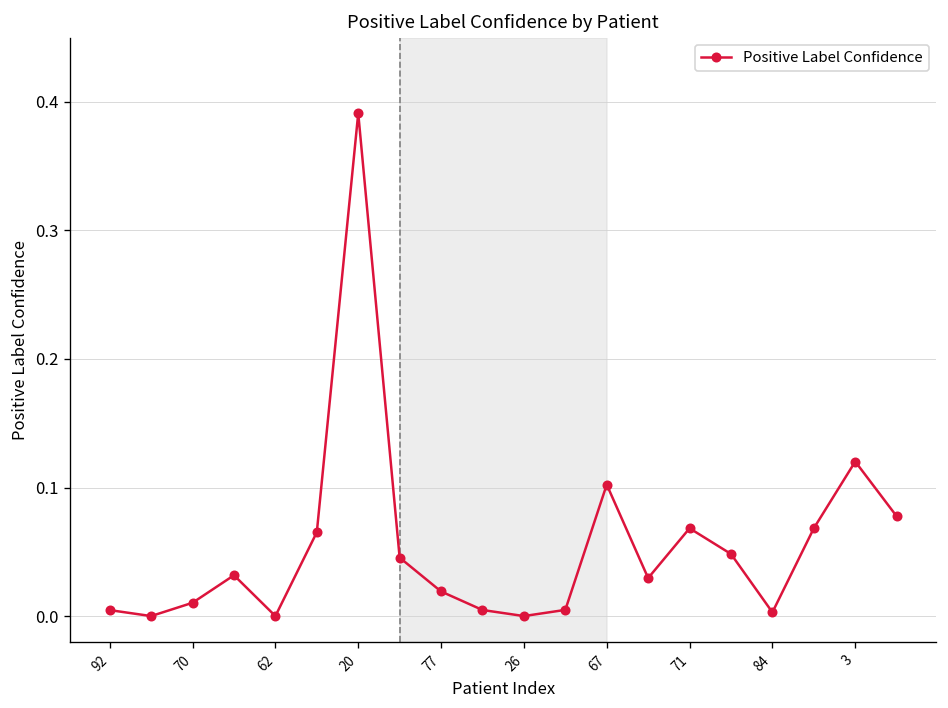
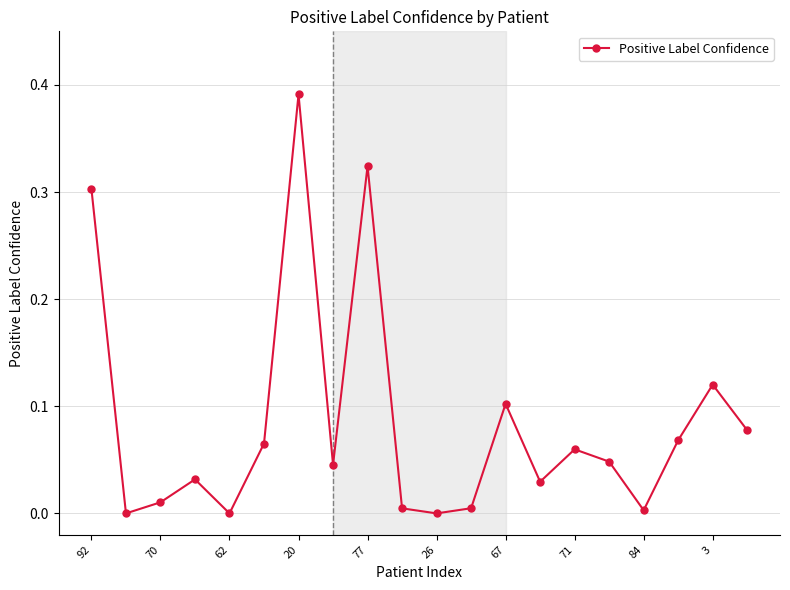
92: 0.005 -> 0.303
77: 0.019 -> 0.324
71: 0.068 -> 0.060
